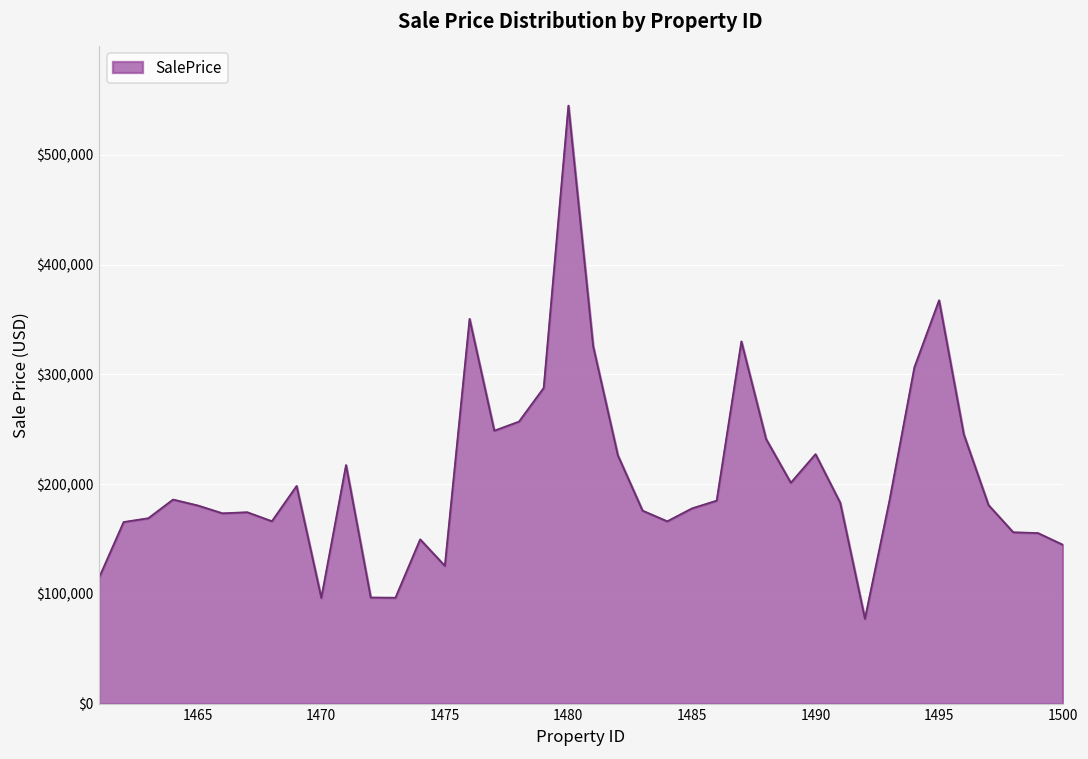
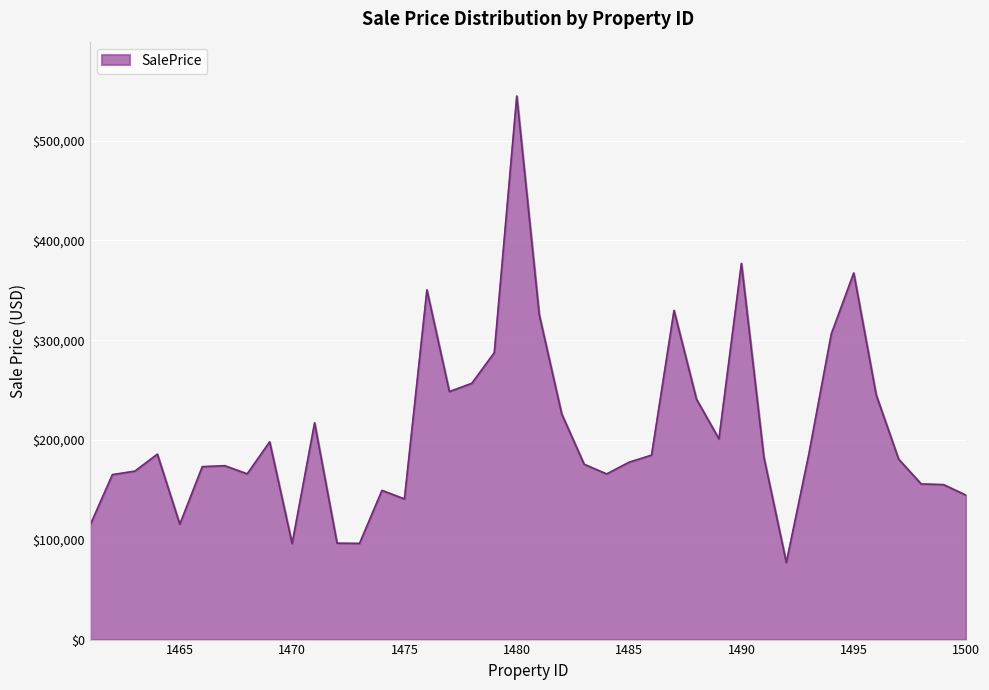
1465: $180,000 -> $120,000
1475: $130,000 -> $140,000
1490: $230,000 -> $380,000
